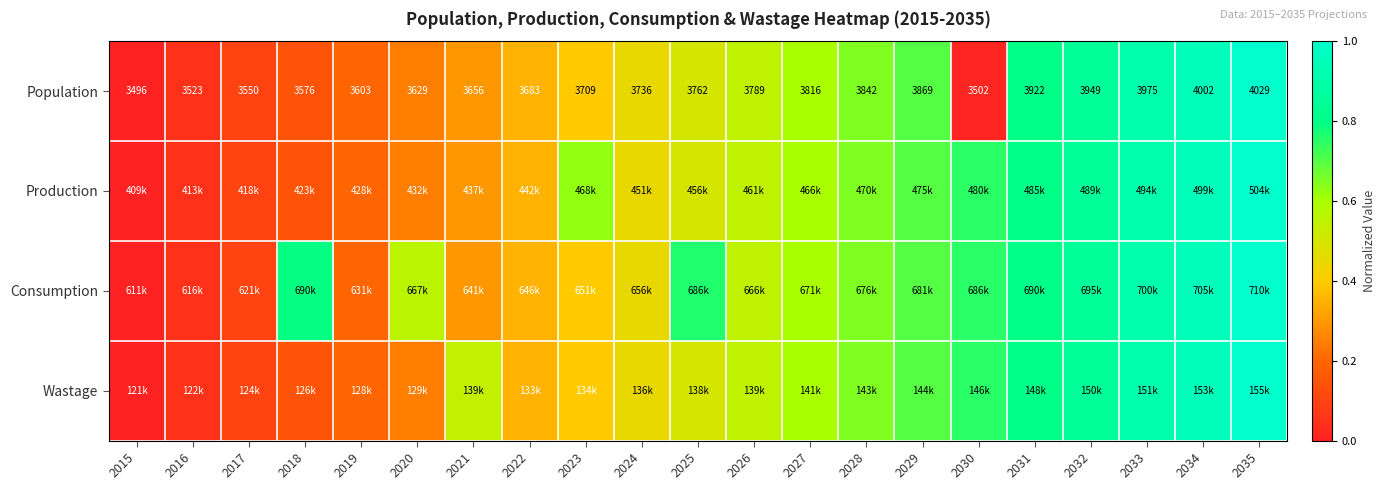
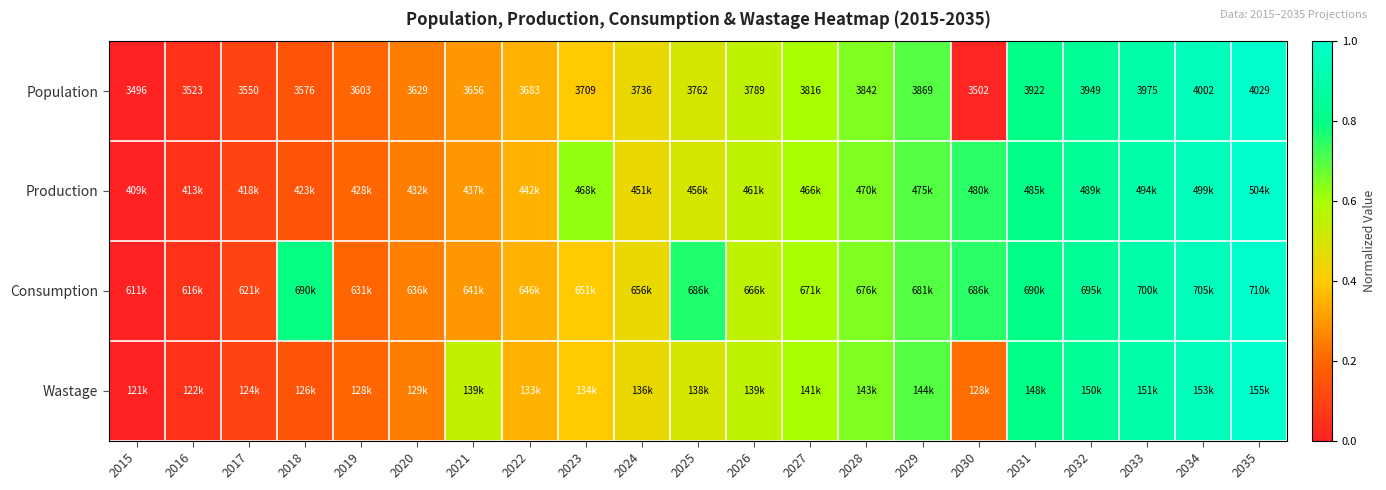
Consumption, 2020: 667k -> 636k
Wastage, 2030: 146k -> 128k
